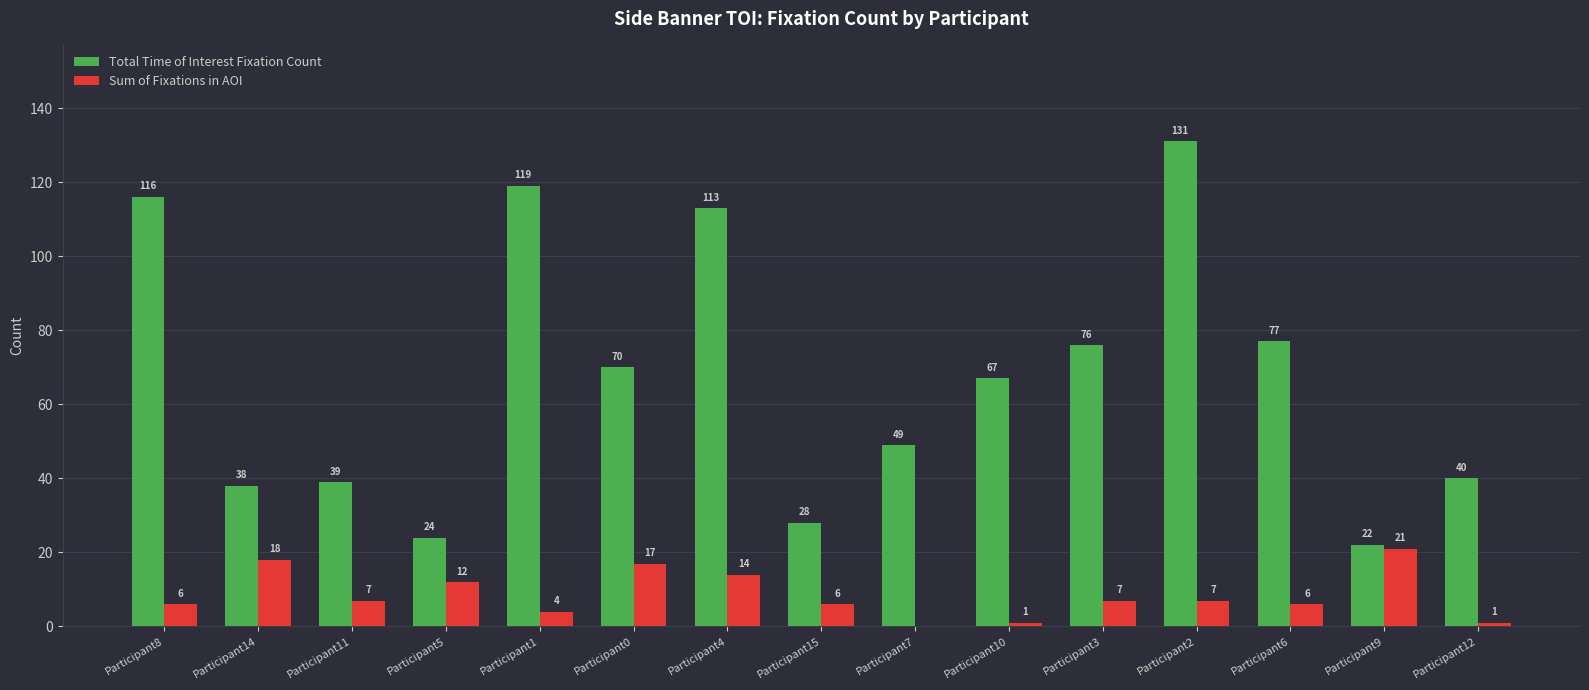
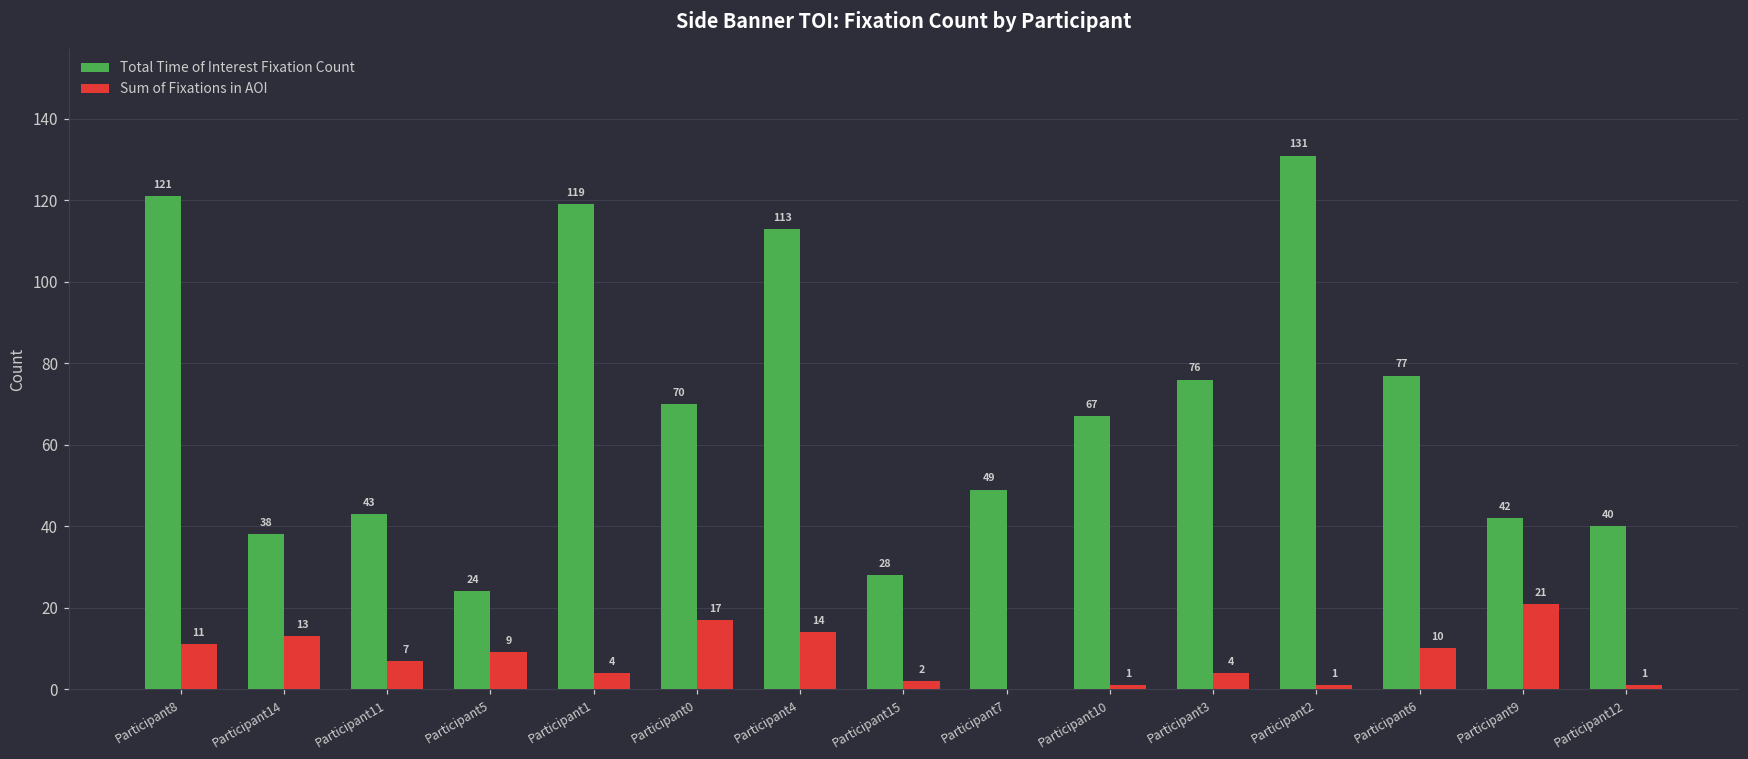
Total Time of Interest Fixation Count, Participant8: 116 -> 121
Sum of Fixations in AOI, Participant8: 6 -> 11
Sum of Fixations in AOI, Participant14: 18 -> 13
Total Time of Interest Fixation Count, Participant11: 39 -> 43
Sum of Fixations in AOI, Participant5: 12 -> 9
Sum of Fixations in AOI, Participant15: 6 -> 2
Sum of Fixations in AOI, Participant3: 7 -> 4
Sum of Fixations in AOI, Participant2: 7 -> 1
Sum of Fixations in AOI, Participant6: 6 -> 10
Total Time of Interest Fixation Count, Participant9: 22 -> 42
